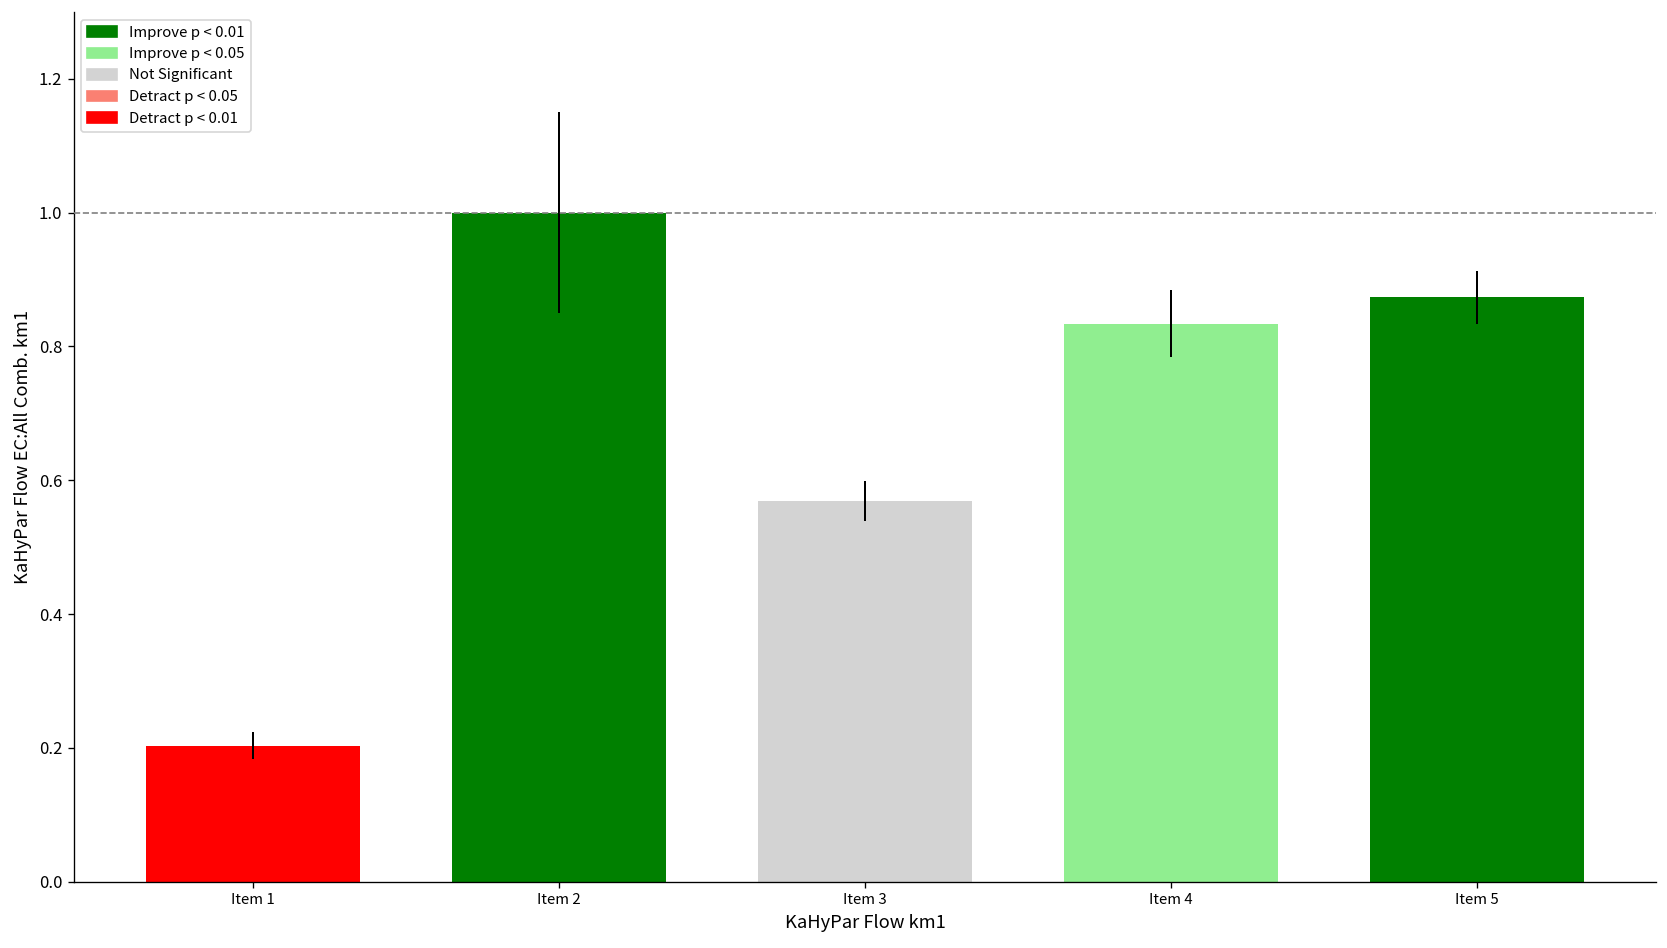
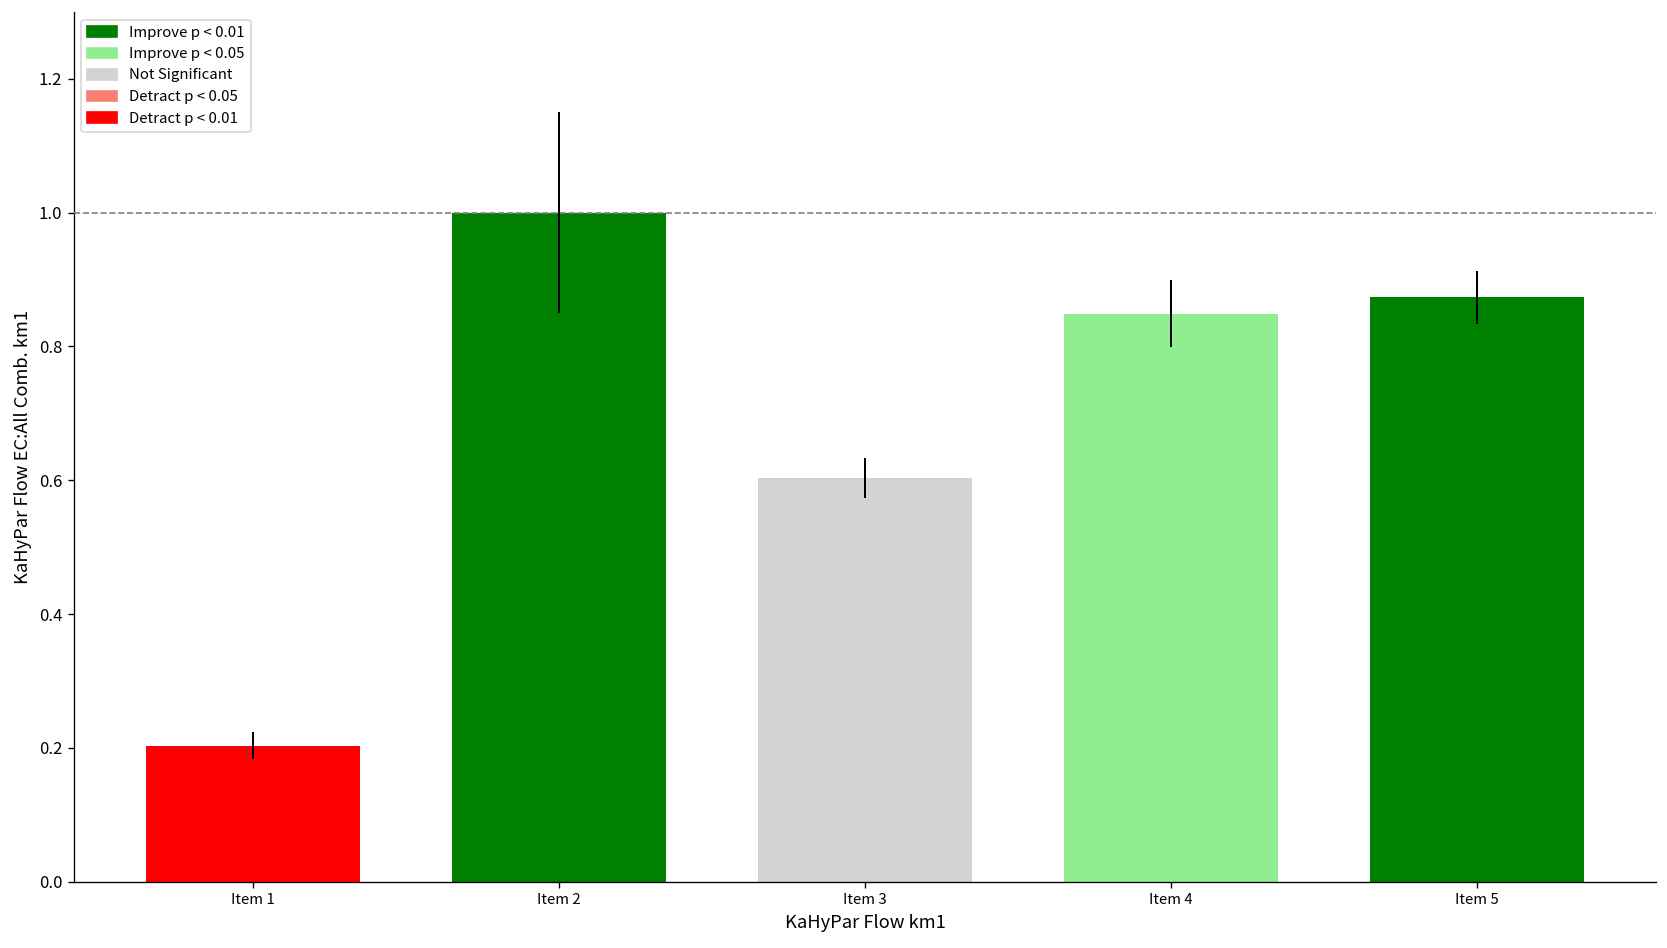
Item 3: 0.57 -> 0.60
Item 4: 0.83 -> 0.85
